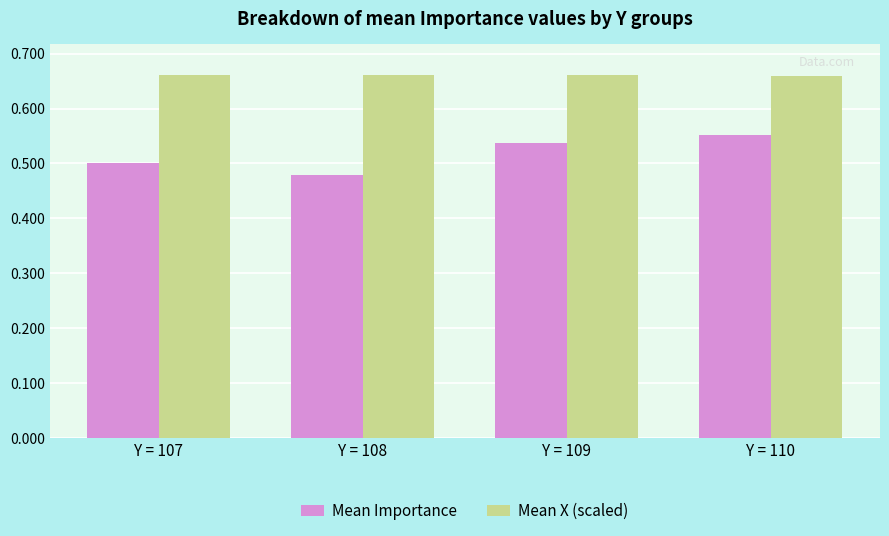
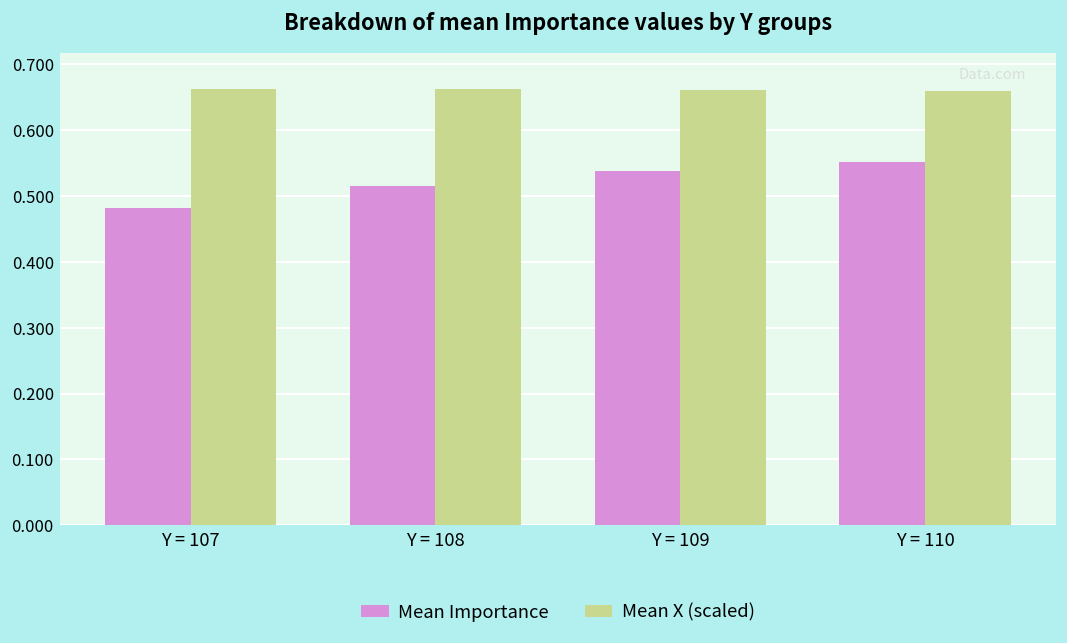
Mean Importance, Y = 107: 0.50 -> 0.48
Mean Importance, Y = 108: 0.48 -> 0.51
